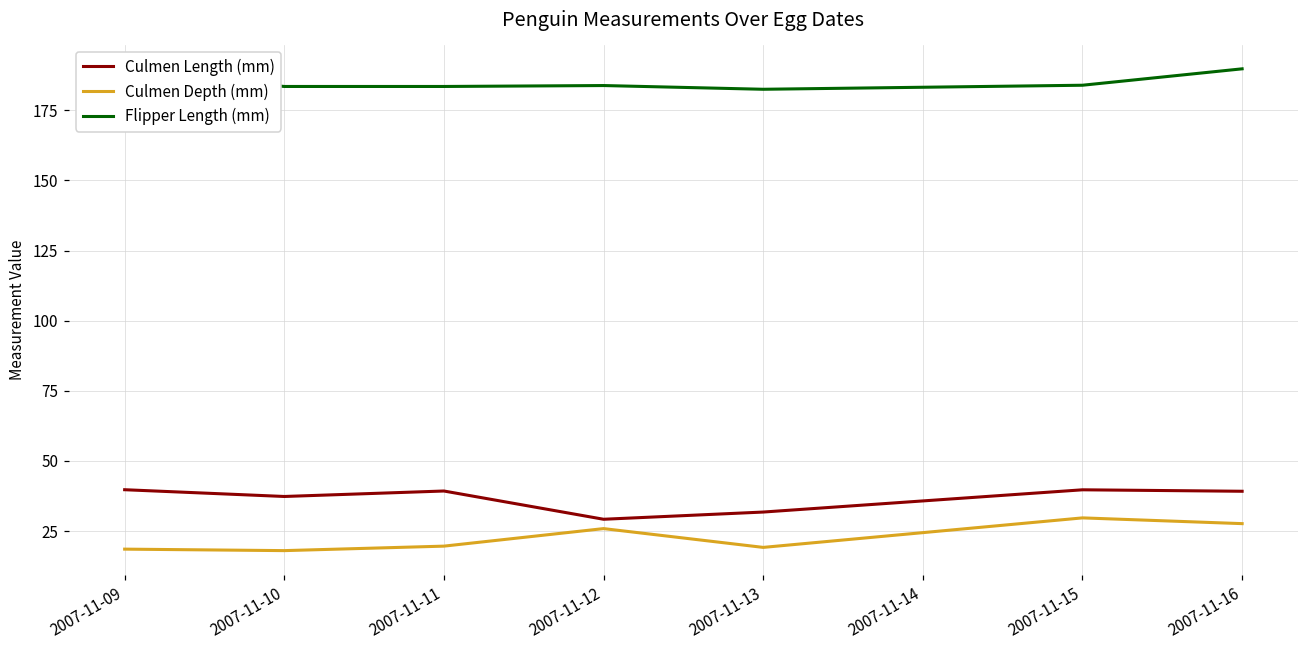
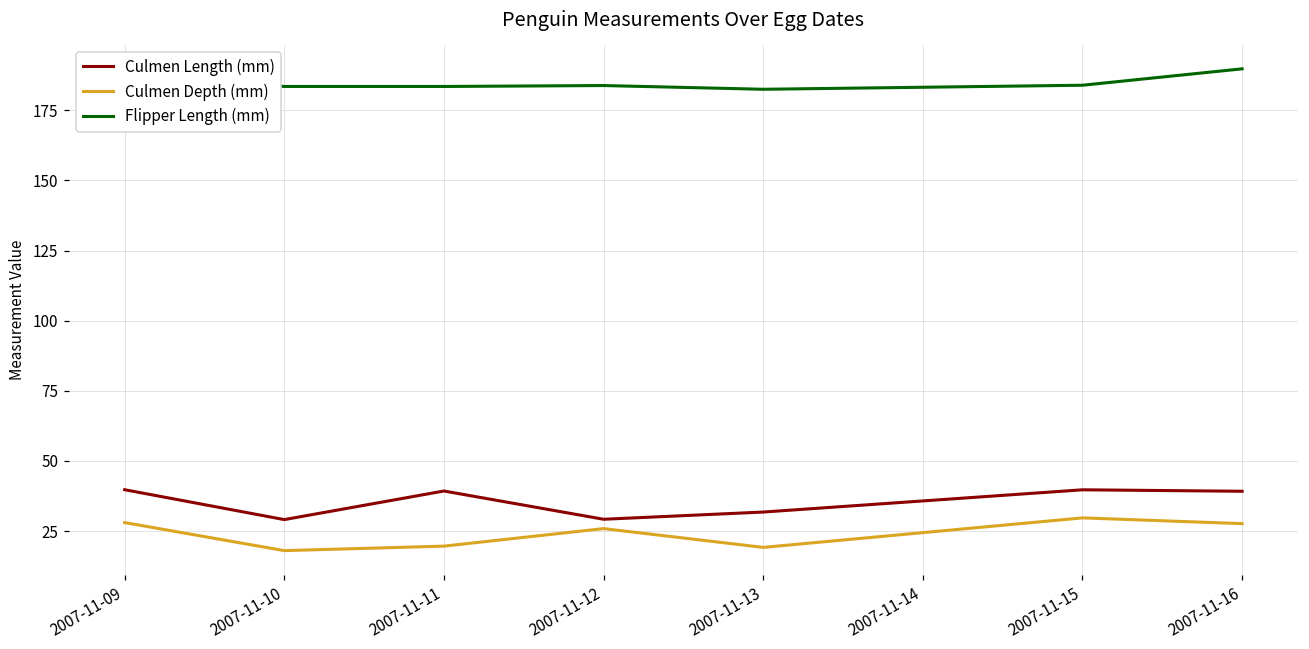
Culmen Depth (mm), 2007-11-09: 19 -> 28
Culmen Length (mm), 2007-11-10: 37 -> 29
